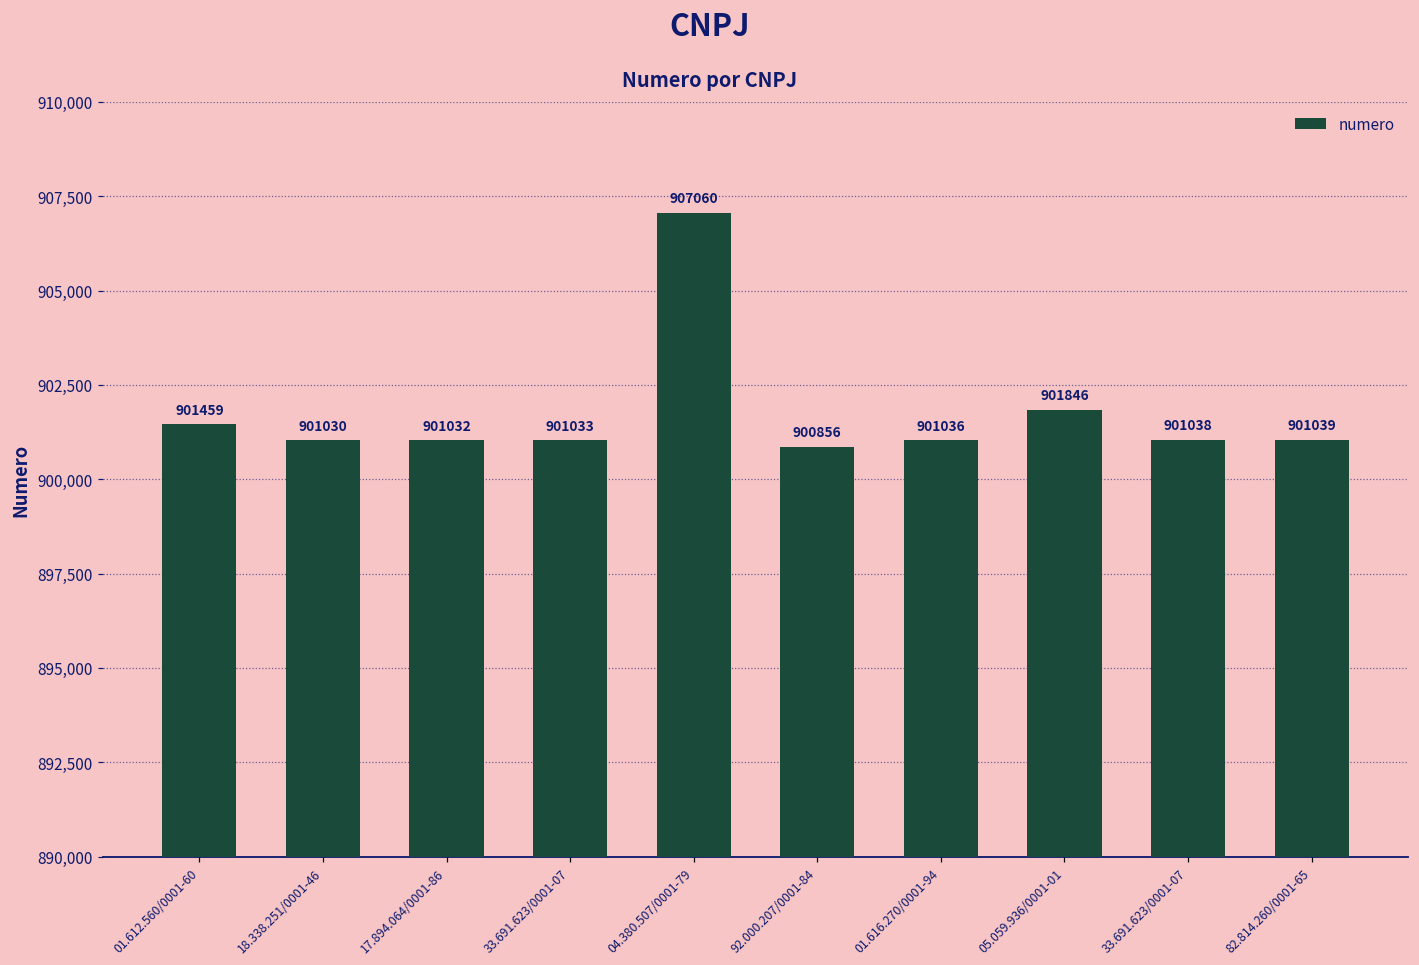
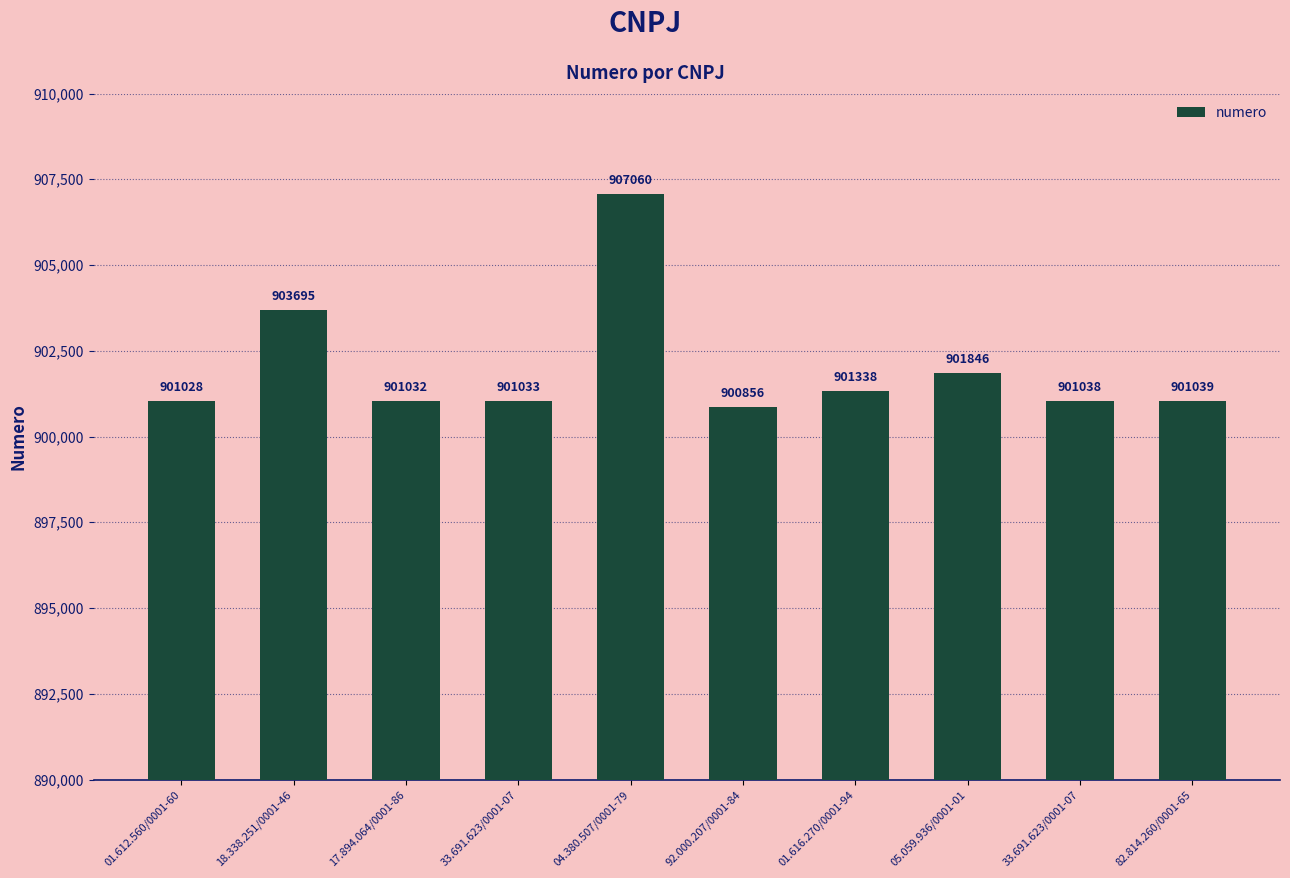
01.612.560/0001-60: 901459 -> 901028
18.338.251/0001-46: 901030 -> 903695
01.616.270/0001-94: 901036 -> 901338
